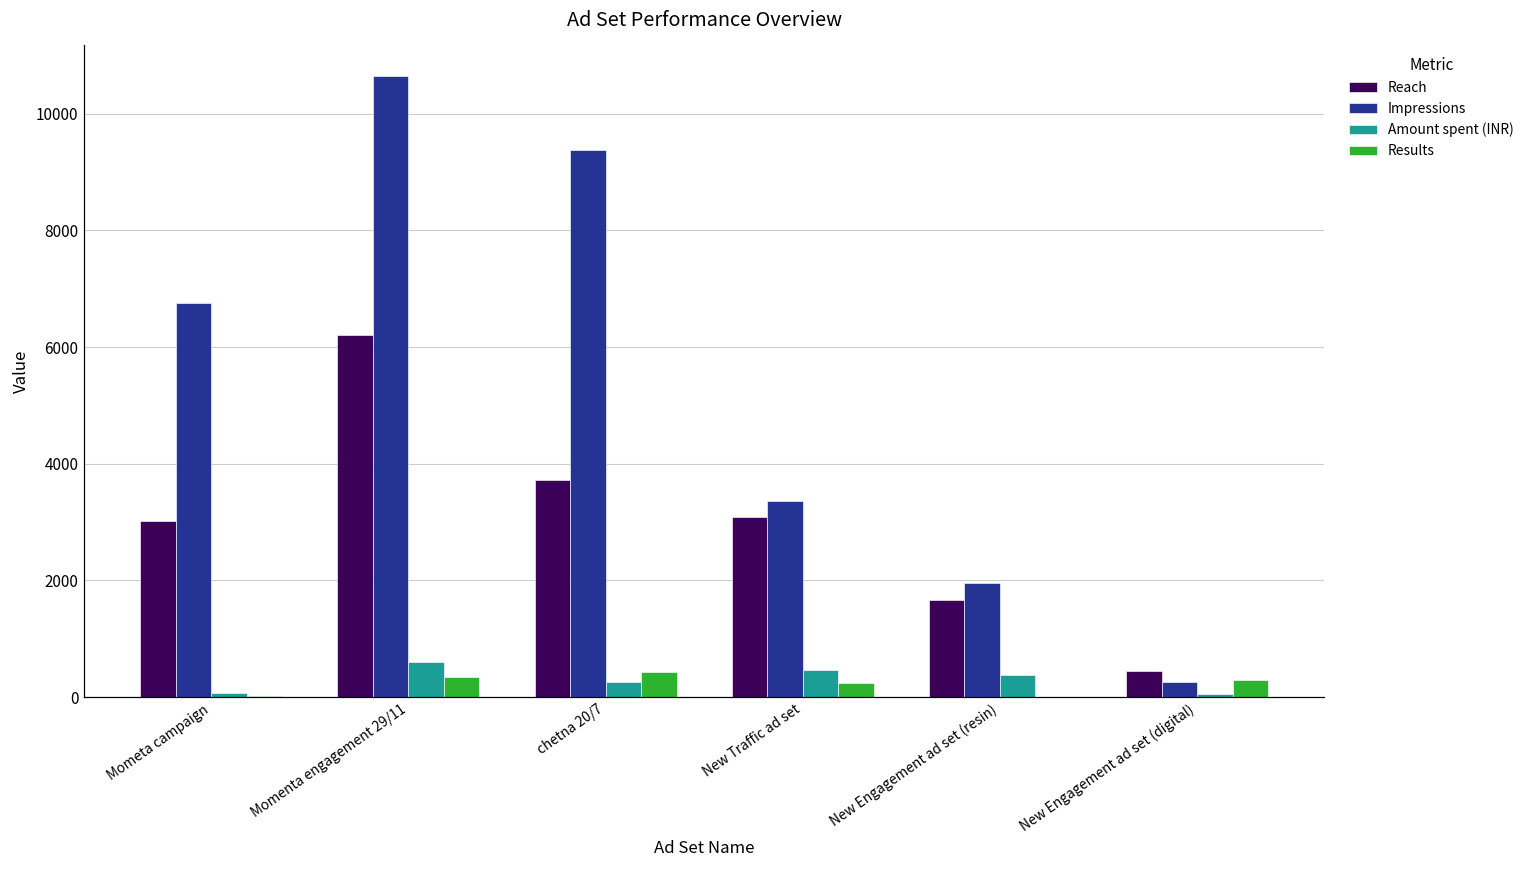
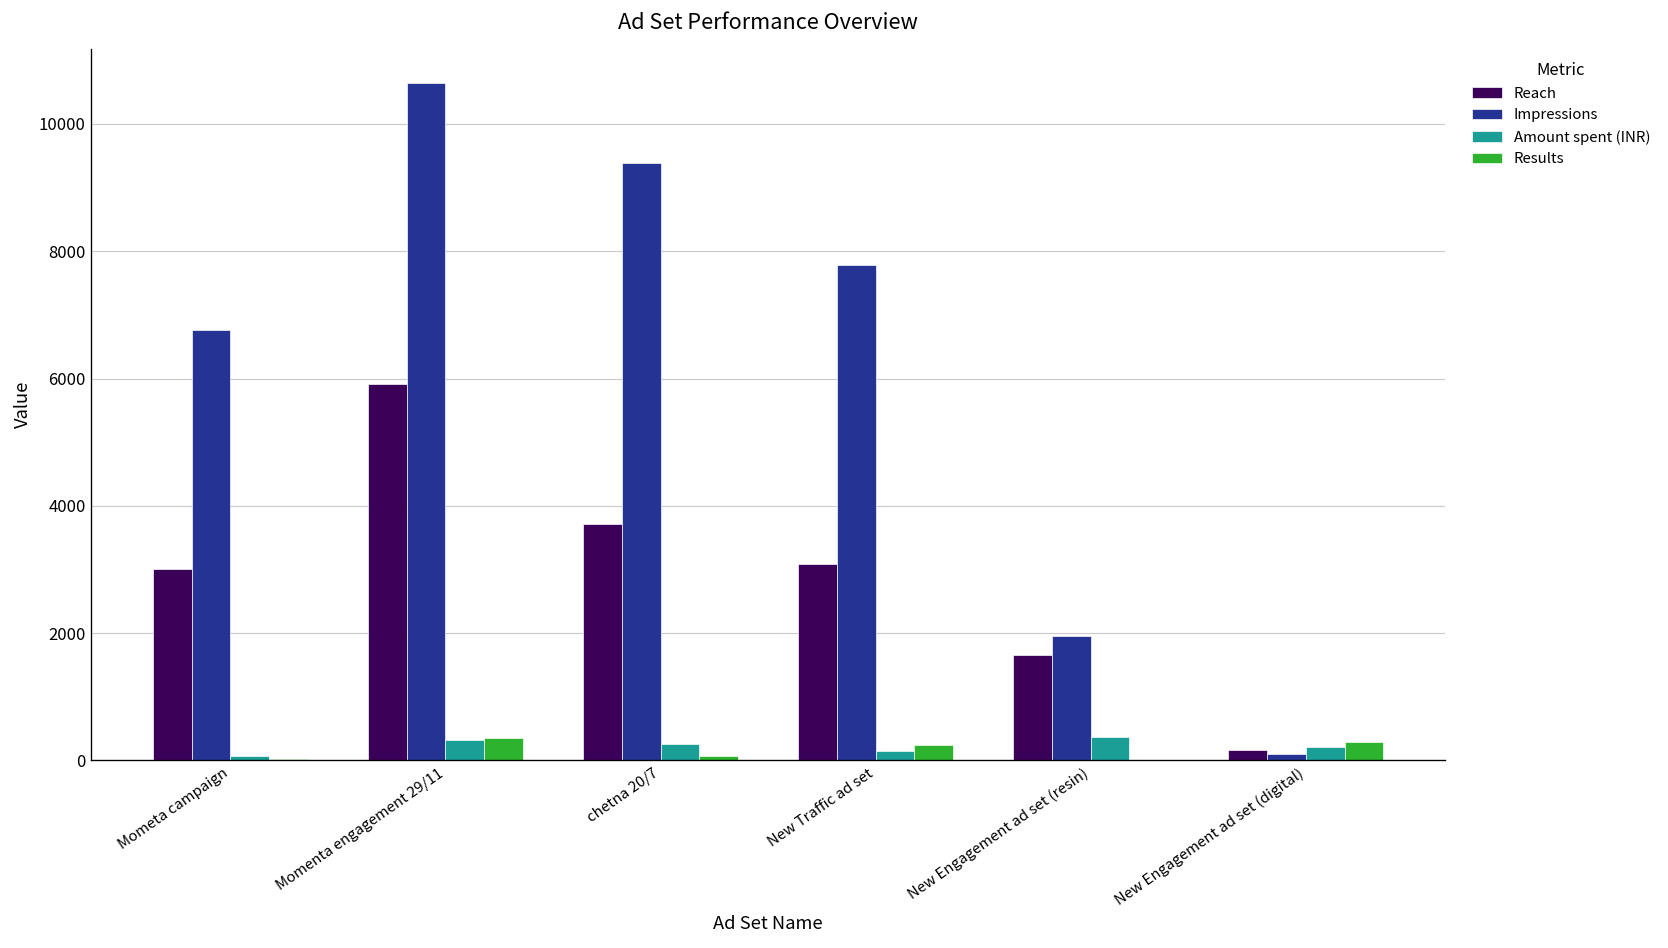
Reach, Momenta engagement 29/11: 6200 -> 5900
Amount spent (INR), Momenta engagement 29/11: 600 -> 300
Results, chetna 20/7: 400 -> 100
Impressions, New Traffic ad set: 3400 -> 7800
Amount spent (INR), New Traffic ad set: 500 -> 100
Reach, New Engagement ad set (digital): 500 -> 200
Impressions, New Engagement ad set (digital): 300 -> 100
Amount spent (INR), New Engagement ad set (digital): 0 -> 200
